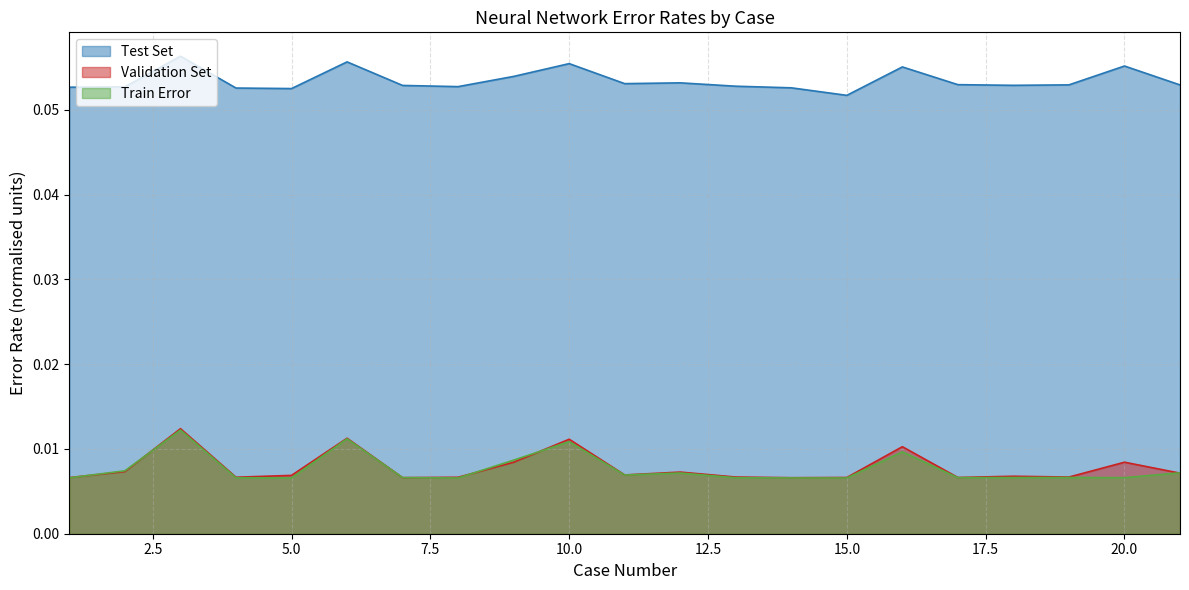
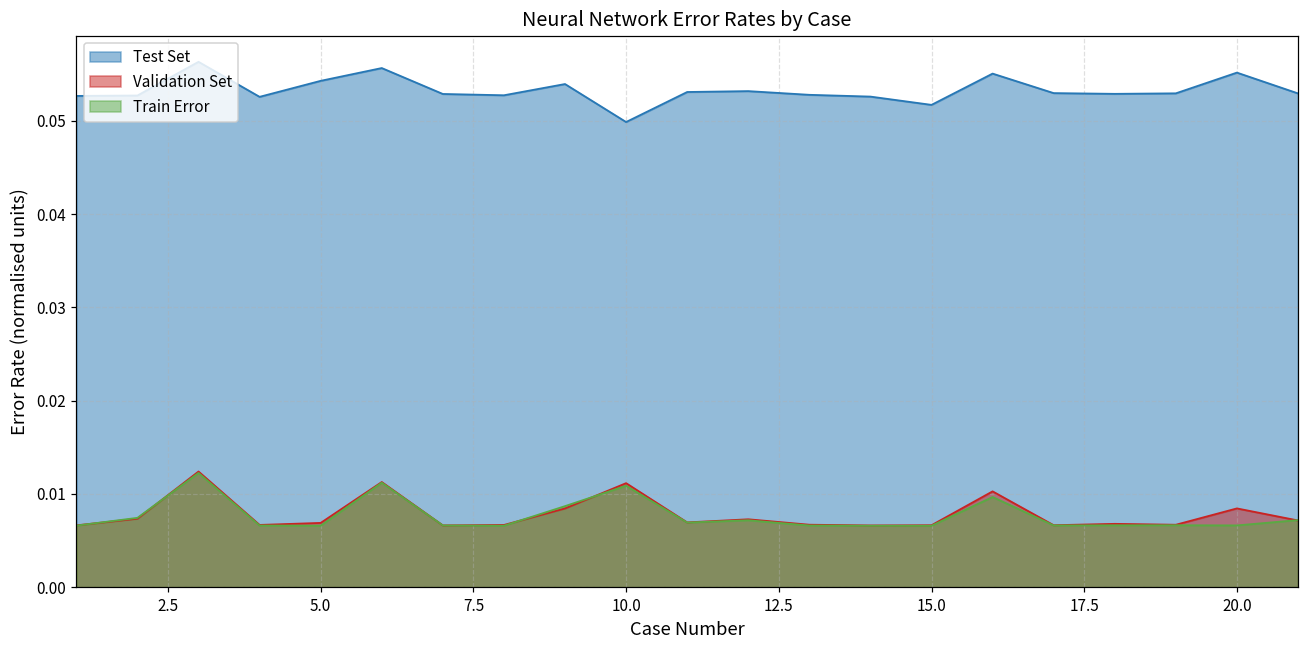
Test Set, 5.0: 0.053 -> 0.054
Test Set, 10.0: 0.055 -> 0.050
